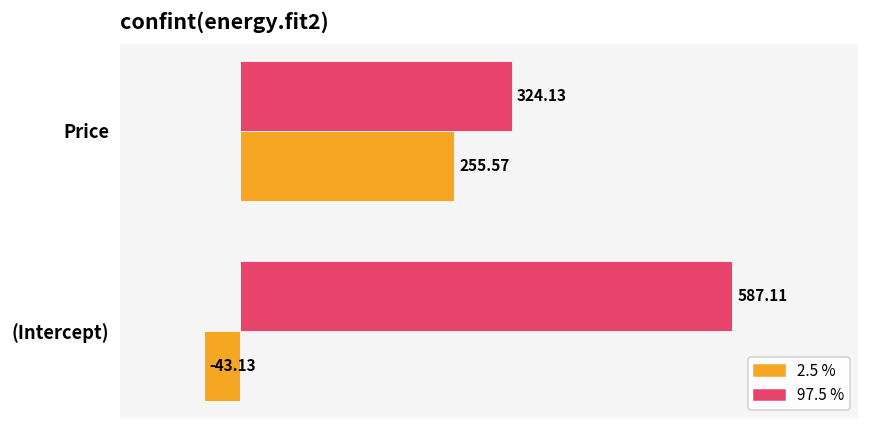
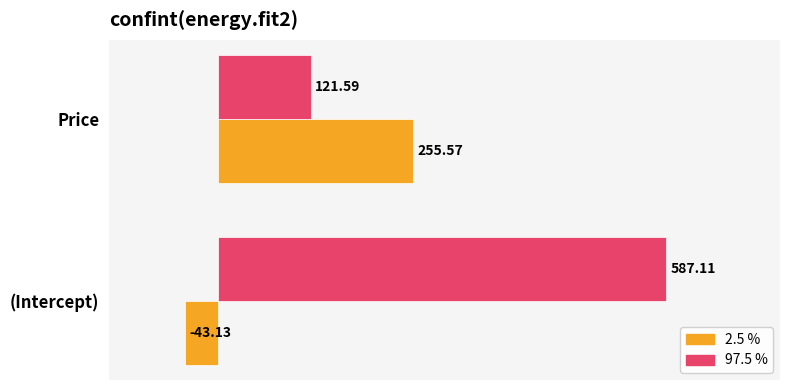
97.5 %, Price: 324.13 -> 121.59
